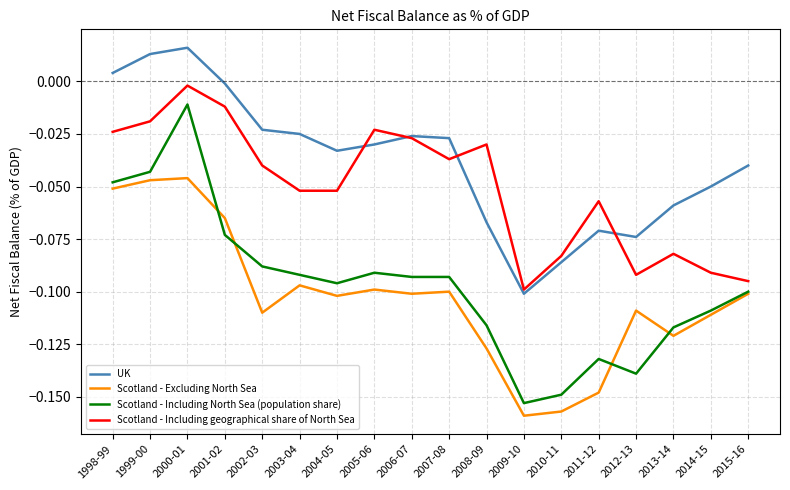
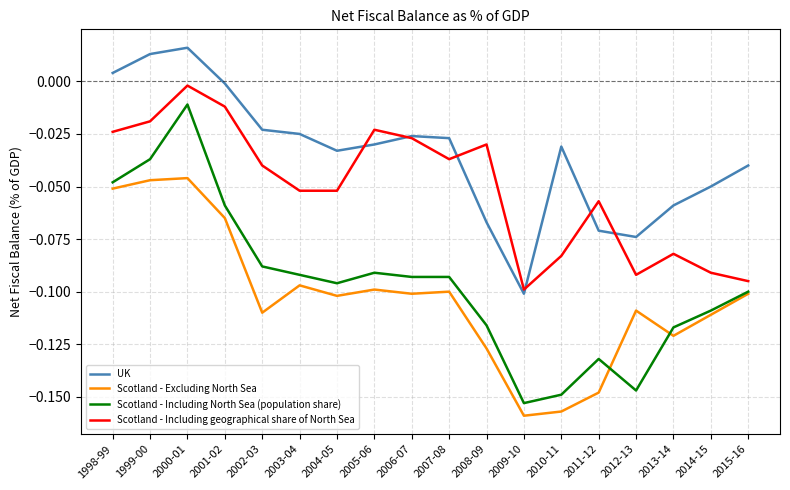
Scotland - Including North Sea (population share), 1999-00: -0.043 -> -0.037
Scotland - Including North Sea (population share), 2001-02: -0.073 -> -0.059
UK, 2010-11: -0.086 -> -0.031
Scotland - Including North Sea (population share), 2012-13: -0.139 -> -0.147
